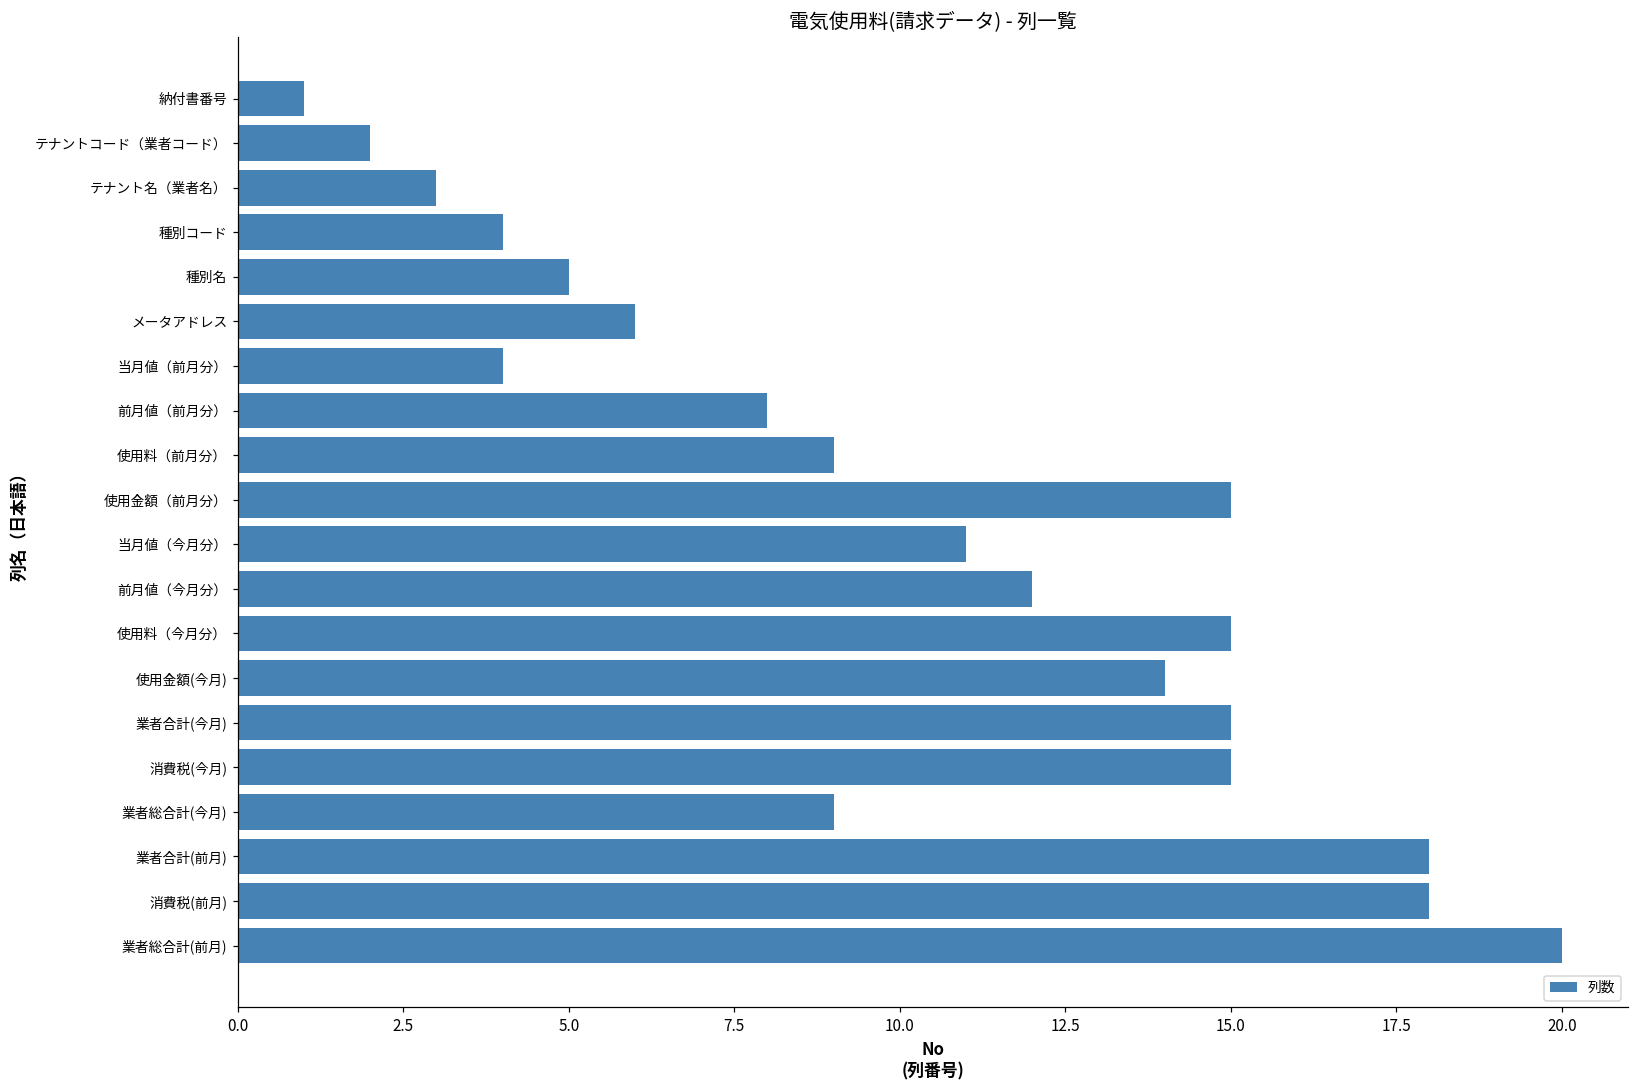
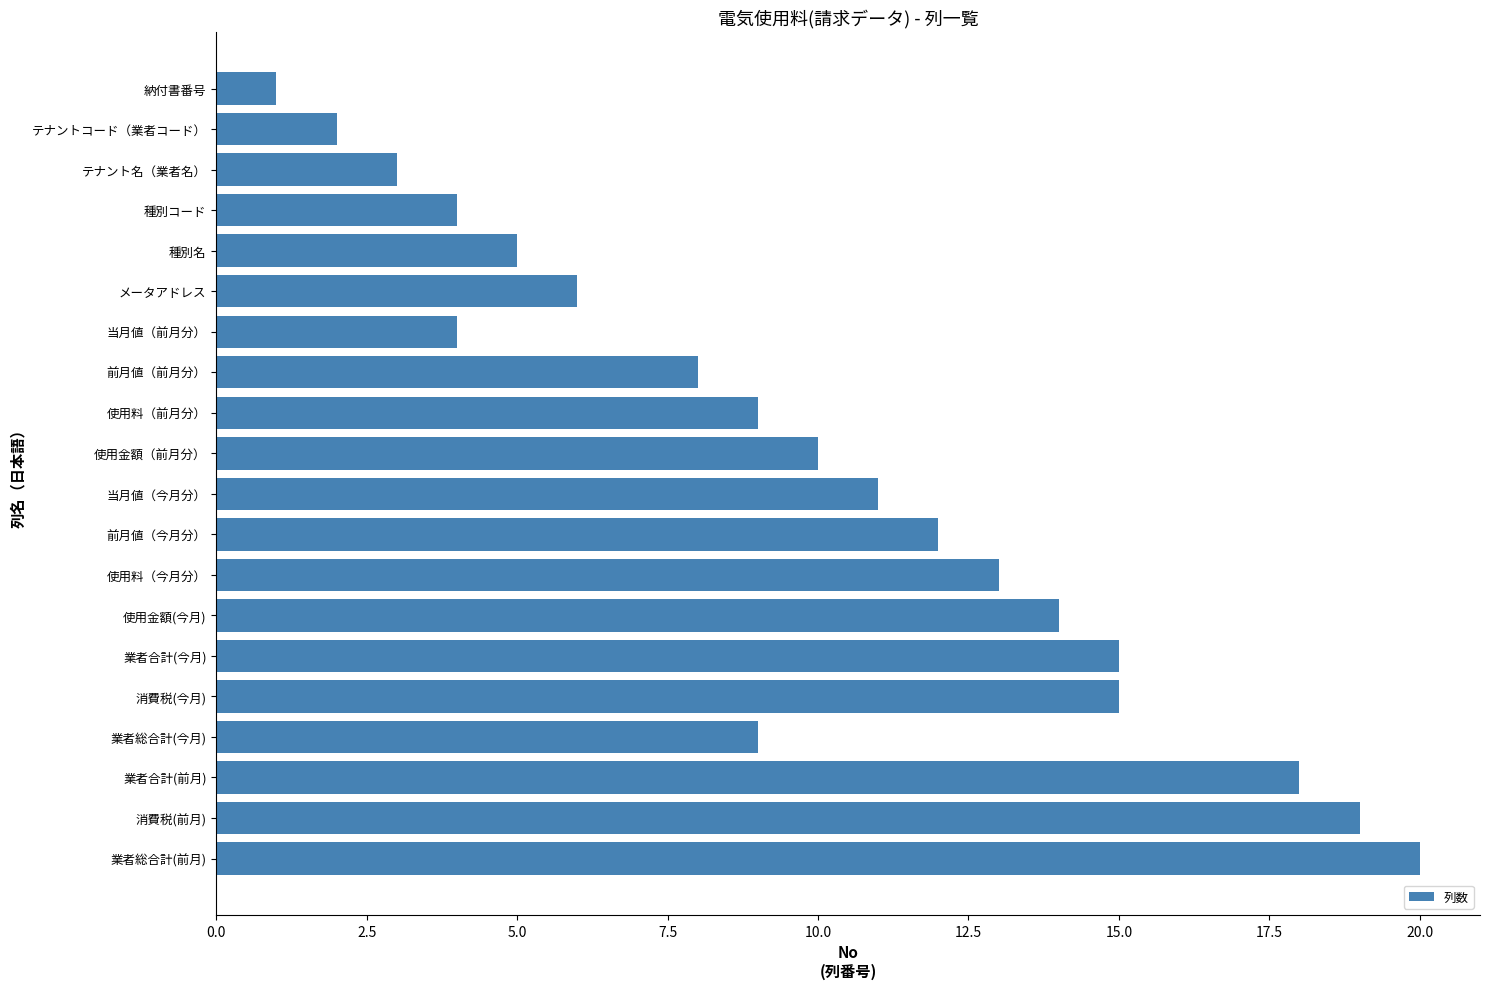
使用金額（前月分）: 15 -> 10
使用料（今月分）: 15 -> 13
消費税(前月): 18 -> 19
